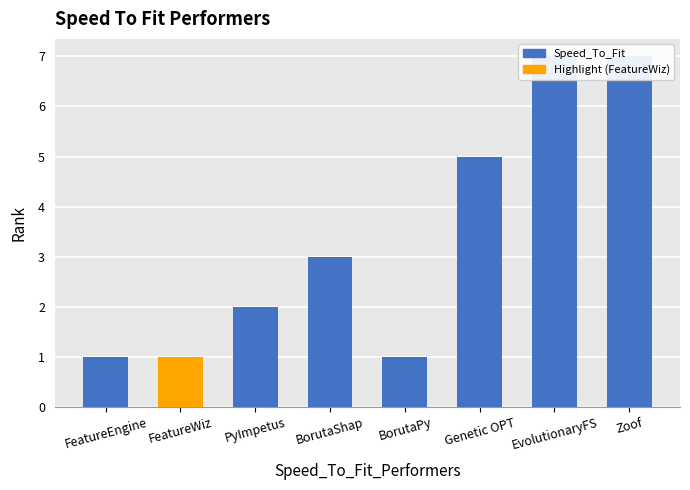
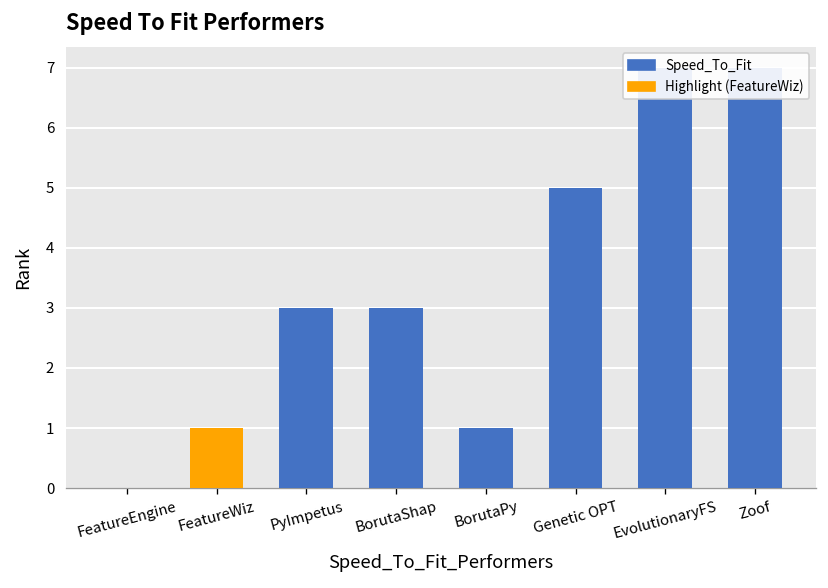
FeatureEngine: 1 -> 0
PyImpetus: 2 -> 3
